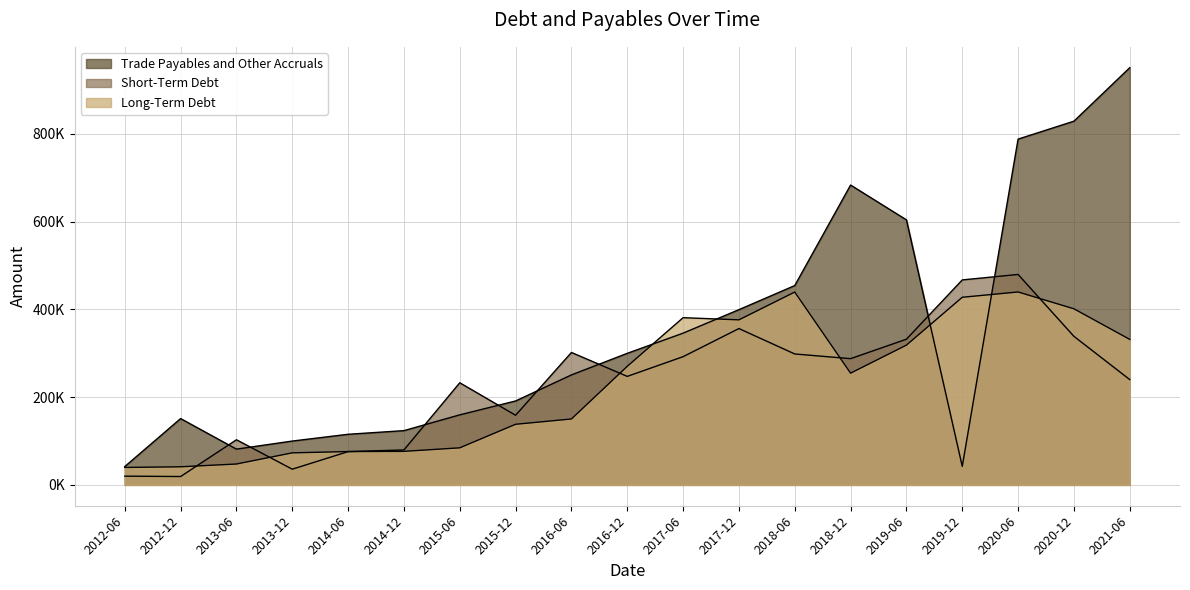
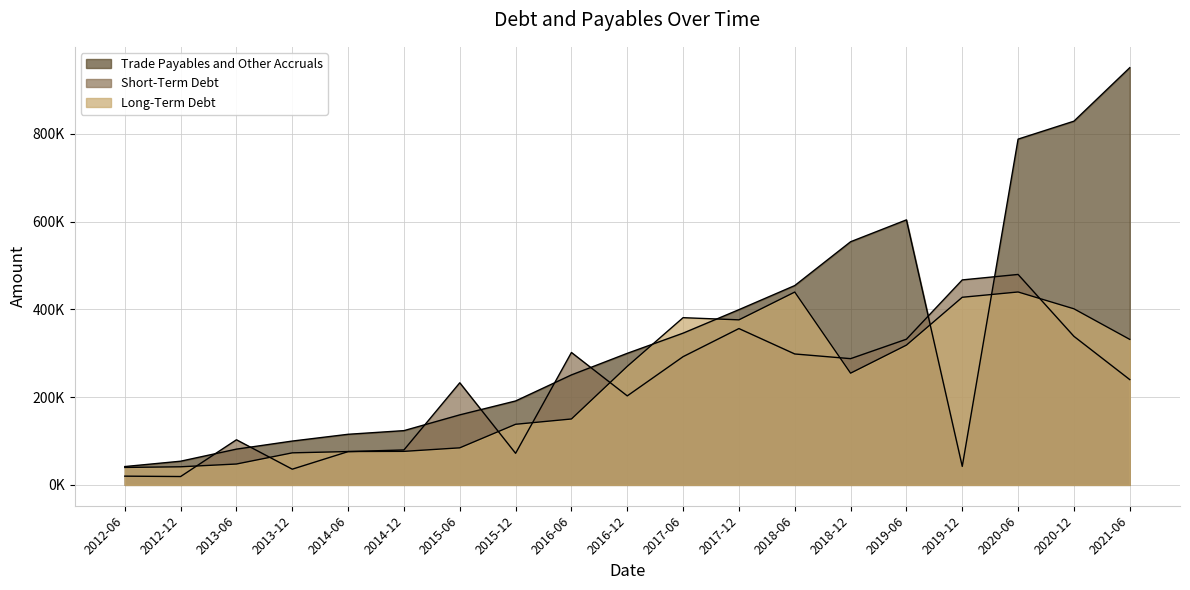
Trade Payables and Other Accruals, 2012-12: 150000 -> 50000
Short-Term Debt, 2015-12: 160000 -> 70000
Short-Term Debt, 2016-12: 250000 -> 200000
Trade Payables and Other Accruals, 2018-12: 680000 -> 550000
